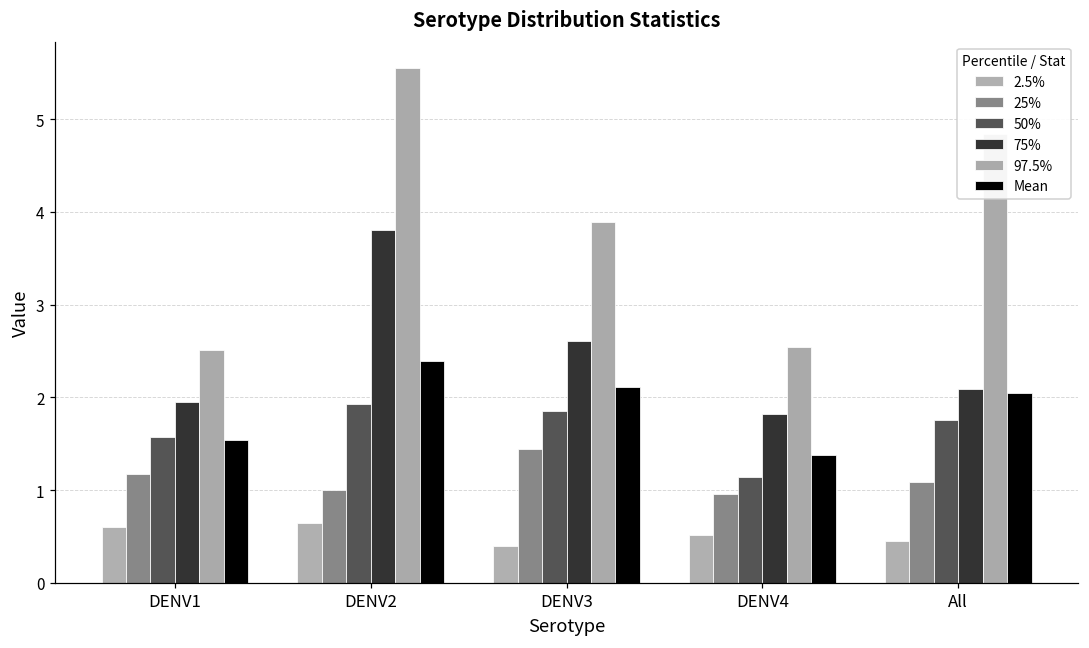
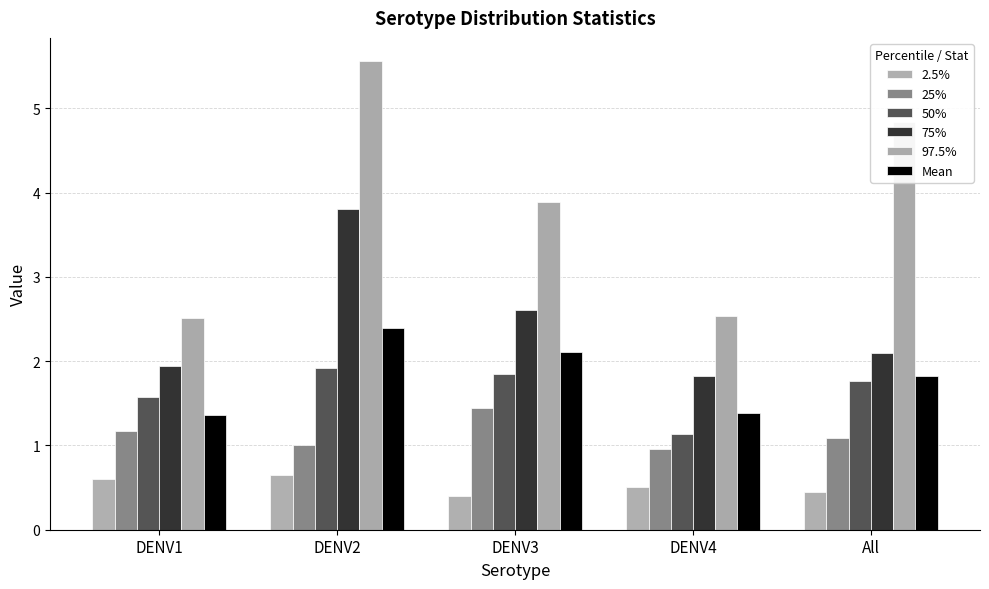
Mean, DENV1: 1.5 -> 1.4
Mean, All: 2.0 -> 1.8
